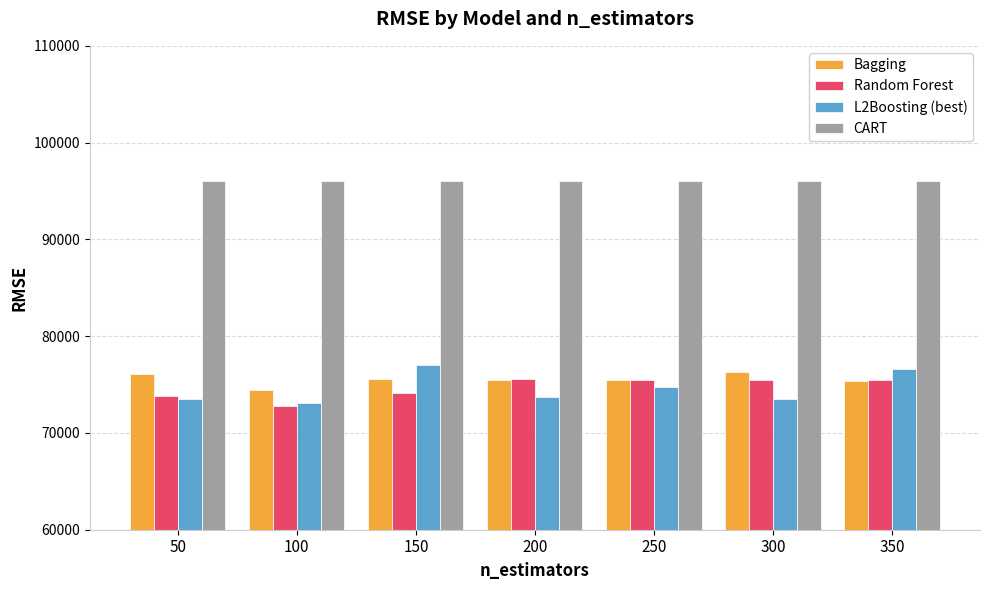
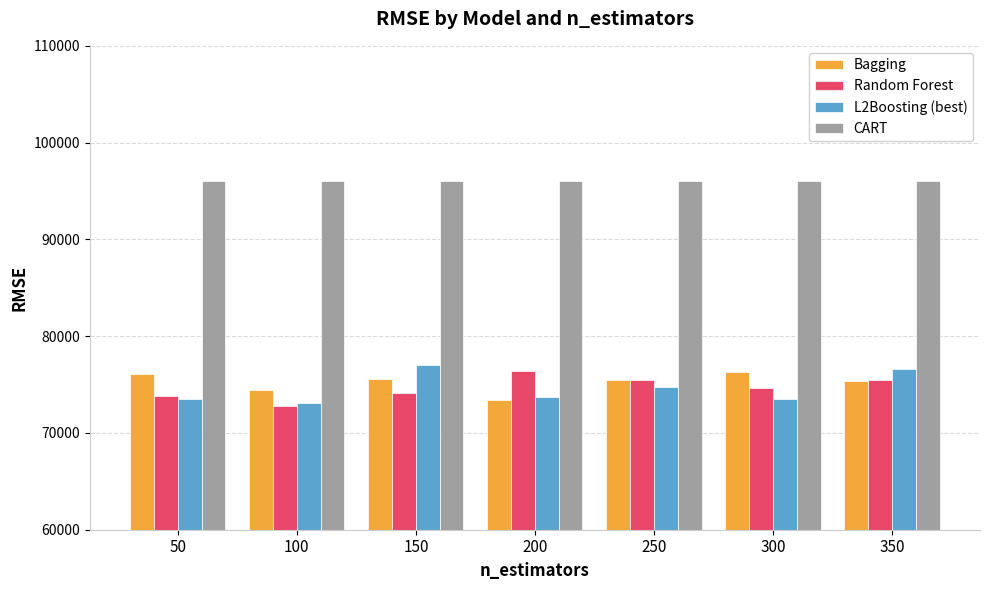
Bagging, 200: 76000 -> 73000
Random Forest, 200: 75500 -> 76400
Random Forest, 300: 75500 -> 74600
